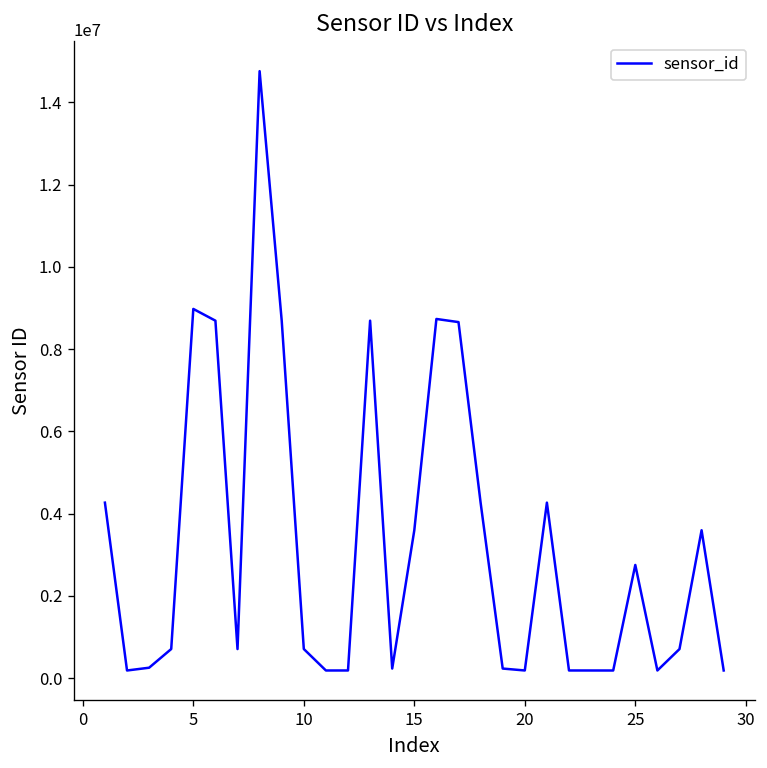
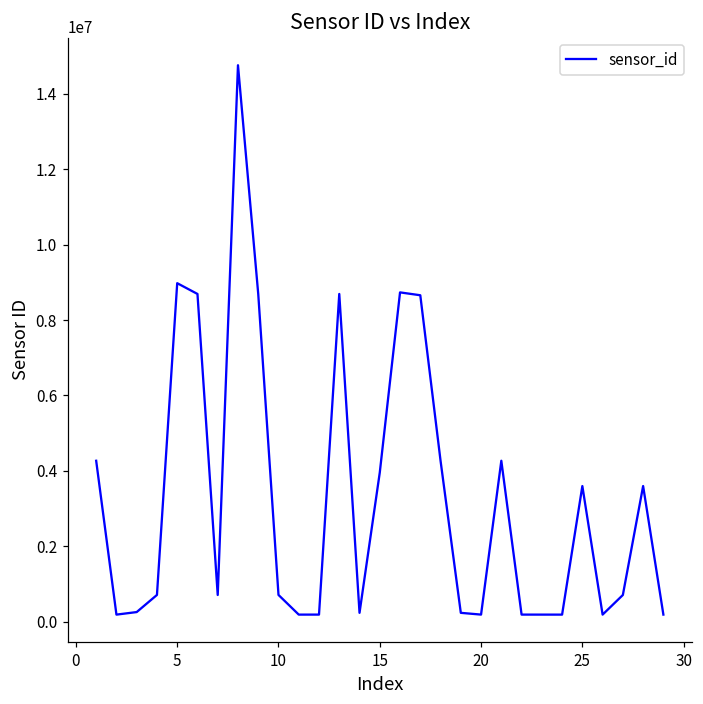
15: 3600000 -> 4000000
25: 2700000 -> 3600000
